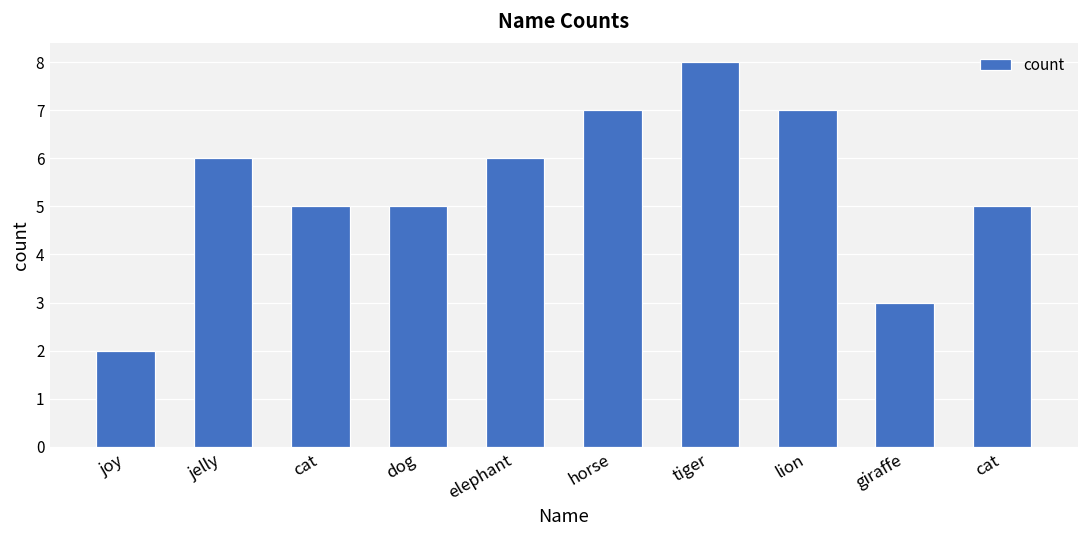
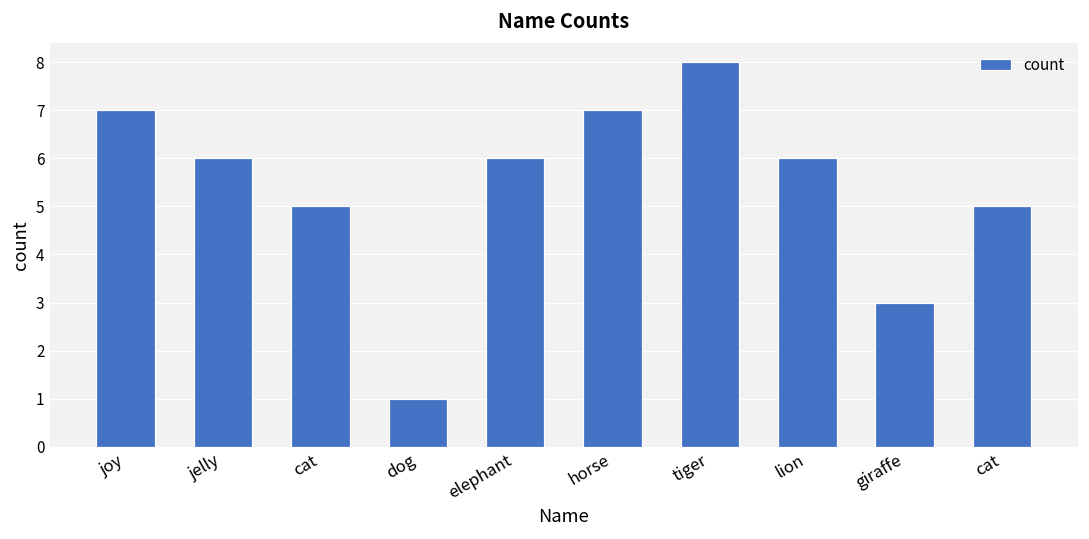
joy: 2 -> 7
dog: 5 -> 1
lion: 7 -> 6
